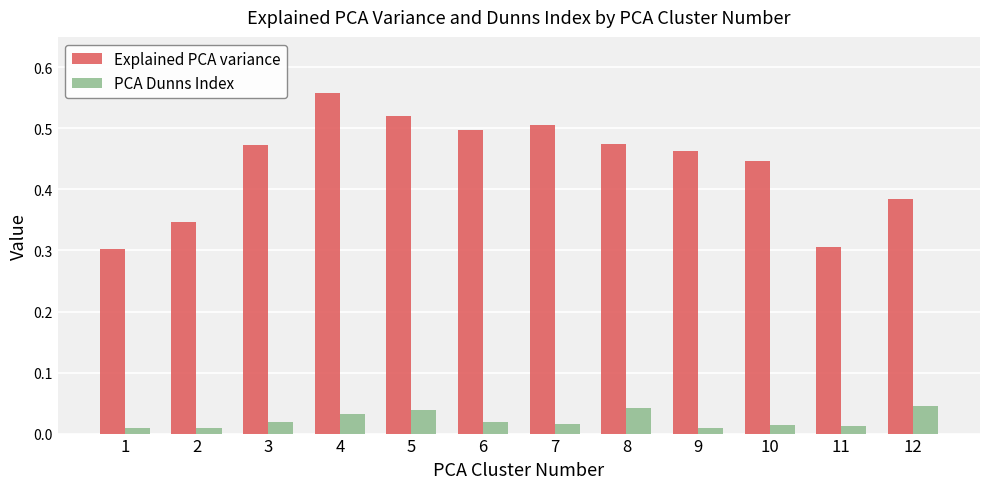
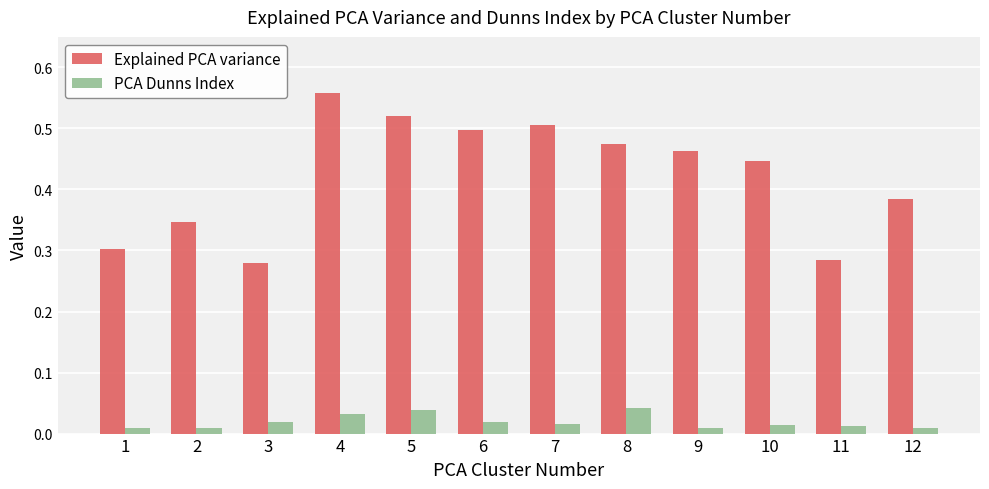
Explained PCA variance, 3: 0.47 -> 0.28
Explained PCA variance, 11: 0.31 -> 0.28
PCA Dunns Index, 12: 0.05 -> 0.01
